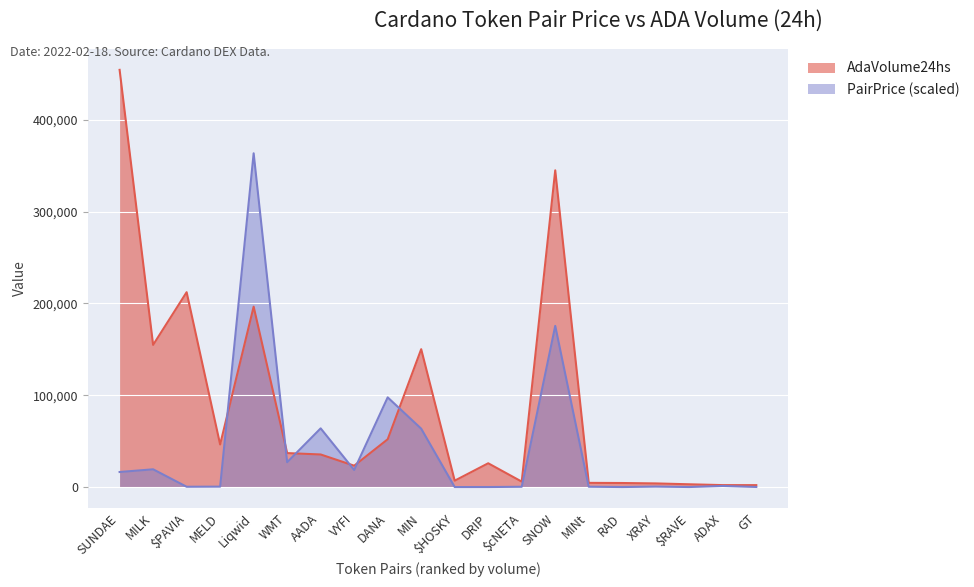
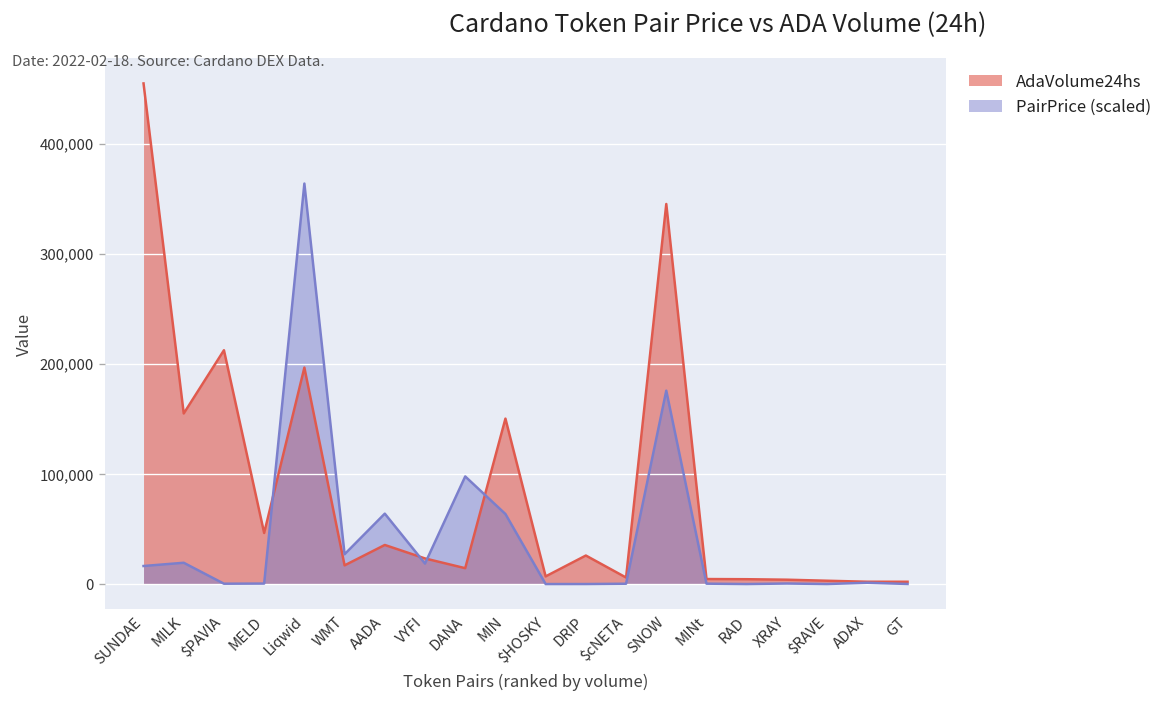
AdaVolume24hs, WMT: 40,000 -> 20,000
AdaVolume24hs, DANA: 50,000 -> 10,000
